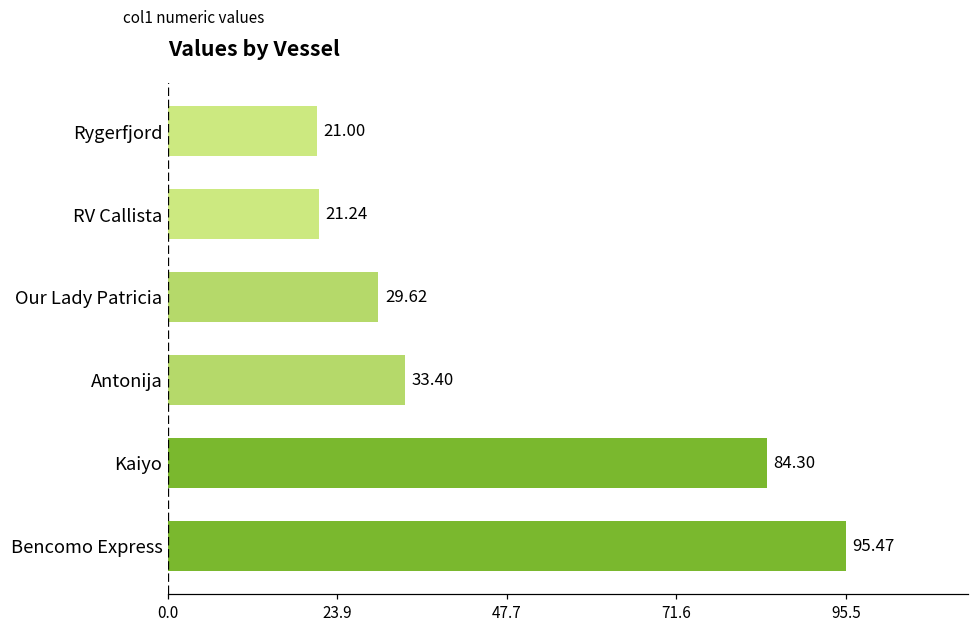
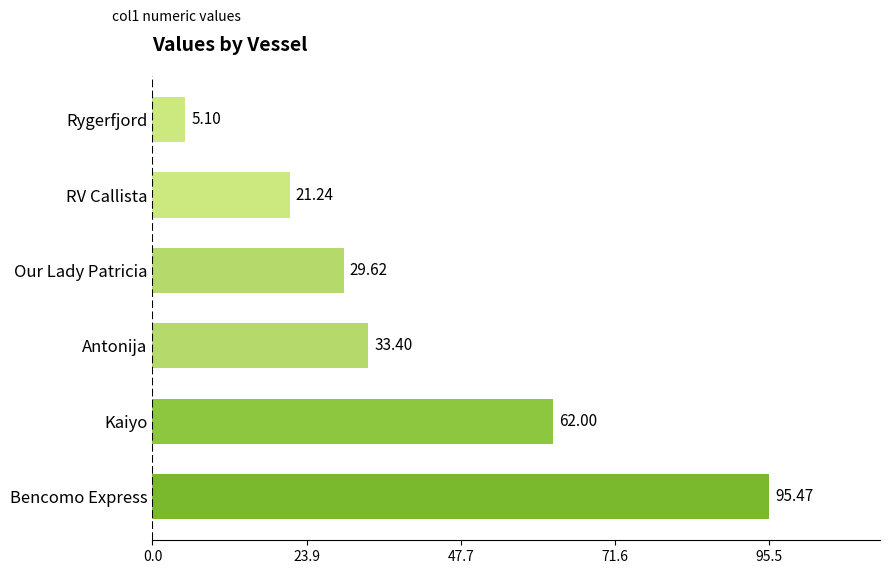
Rygerfjord: 21.00 -> 5.10
Kaiyo: 84.30 -> 62.00
